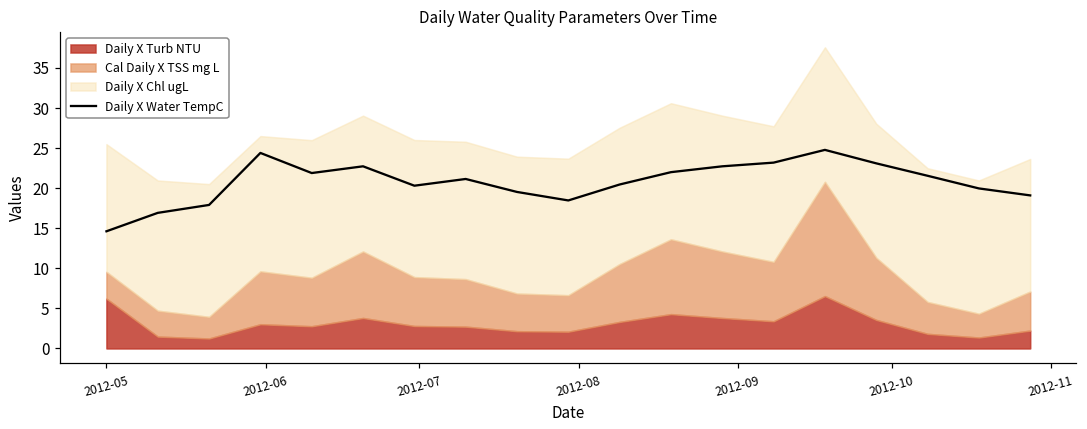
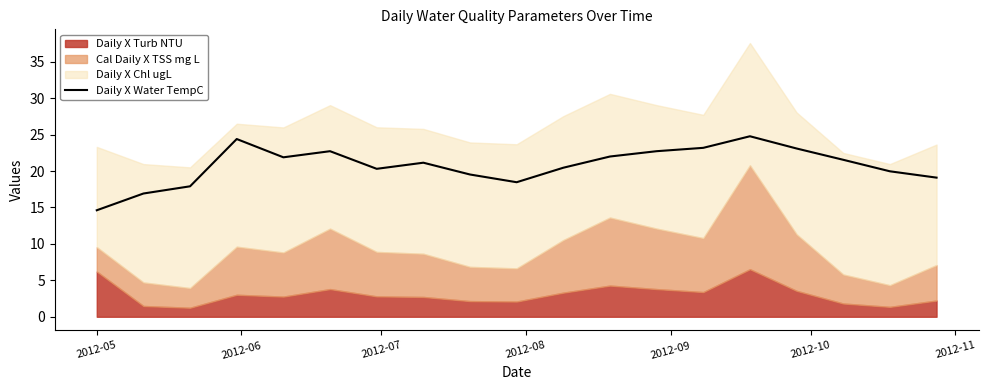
Daily X Chl ugL, 2012-05: 16 -> 14
